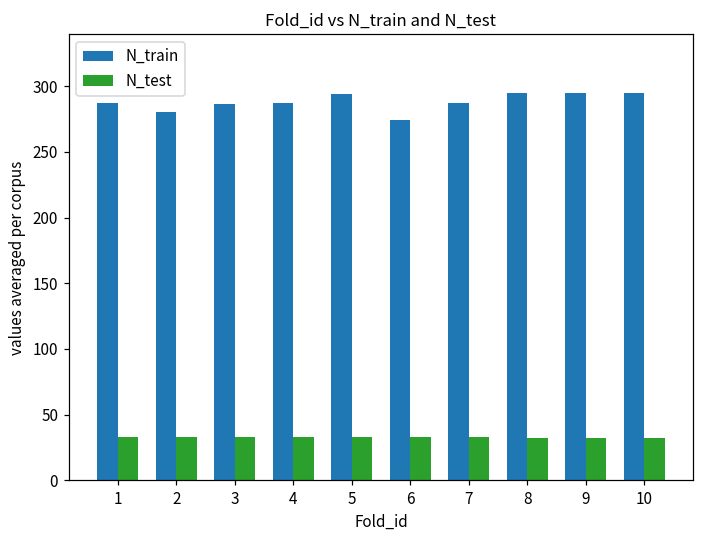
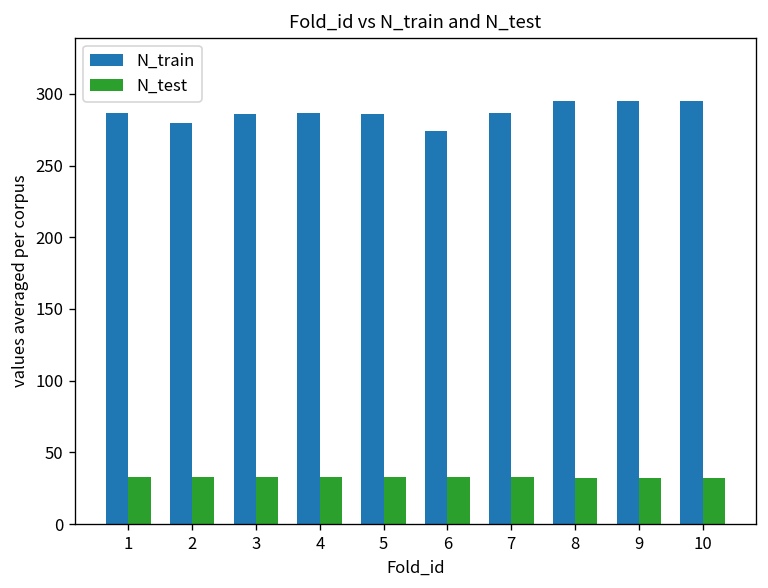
N_train, 5: 294 -> 286
